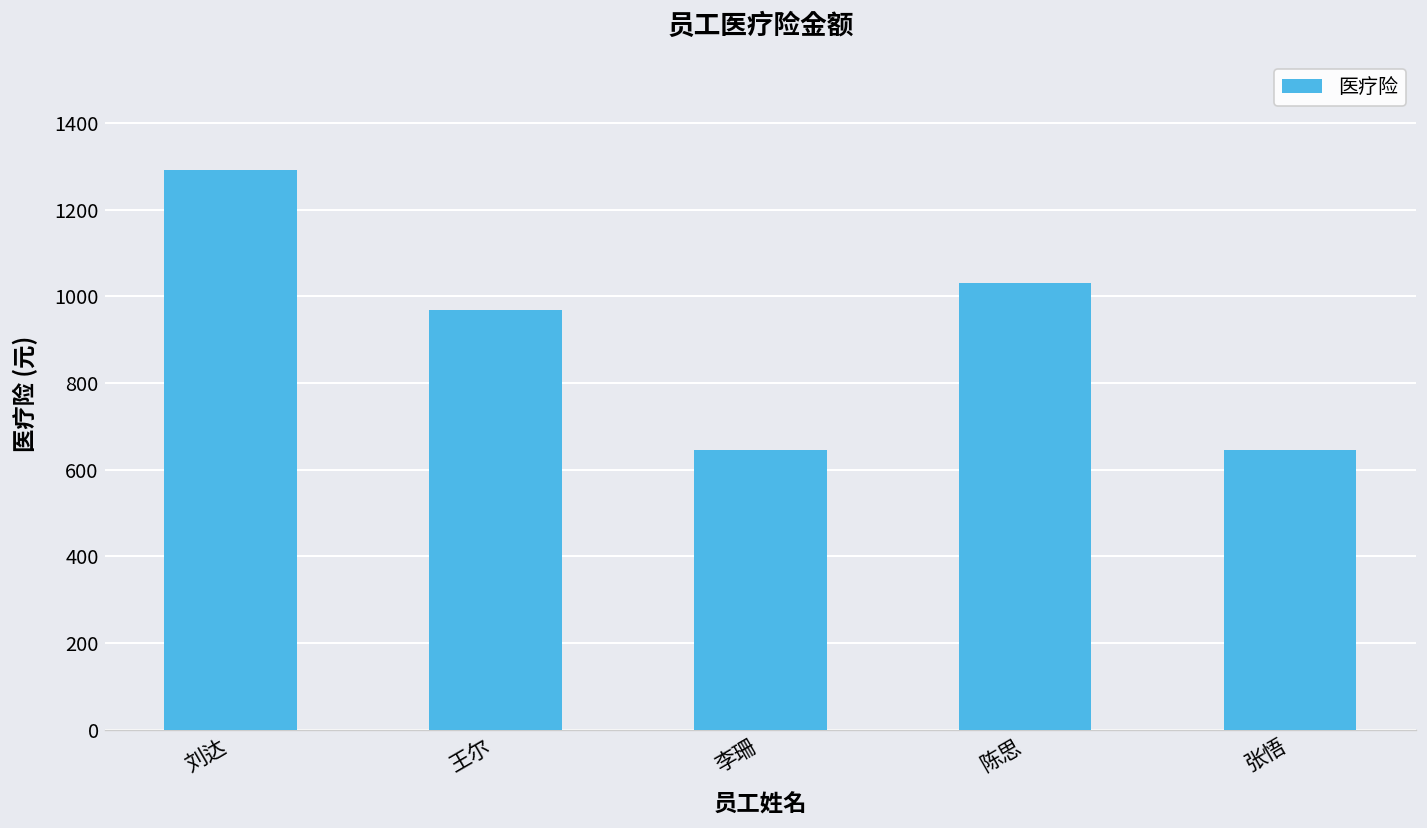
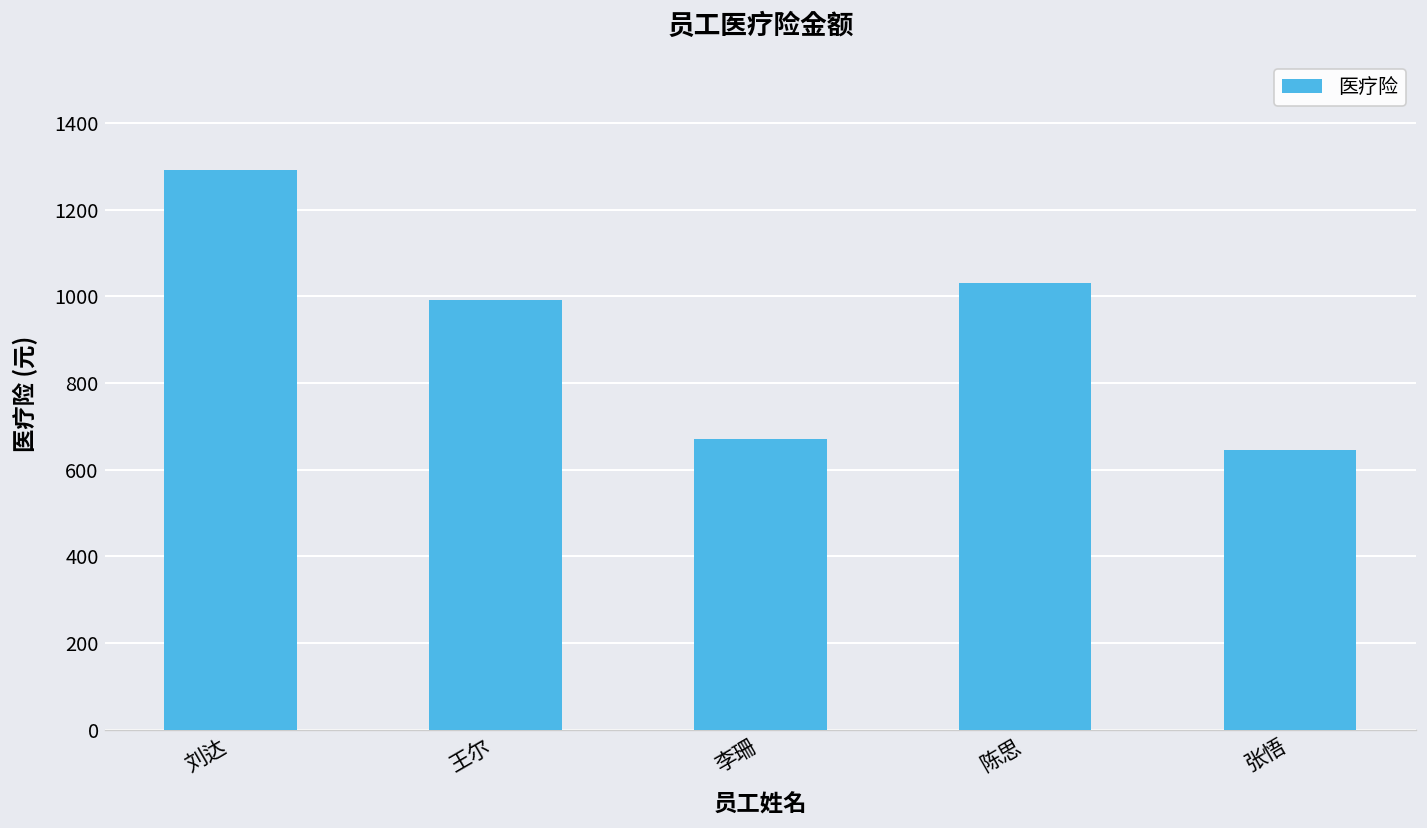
王尔: 970 -> 990
李珊: 650 -> 670
